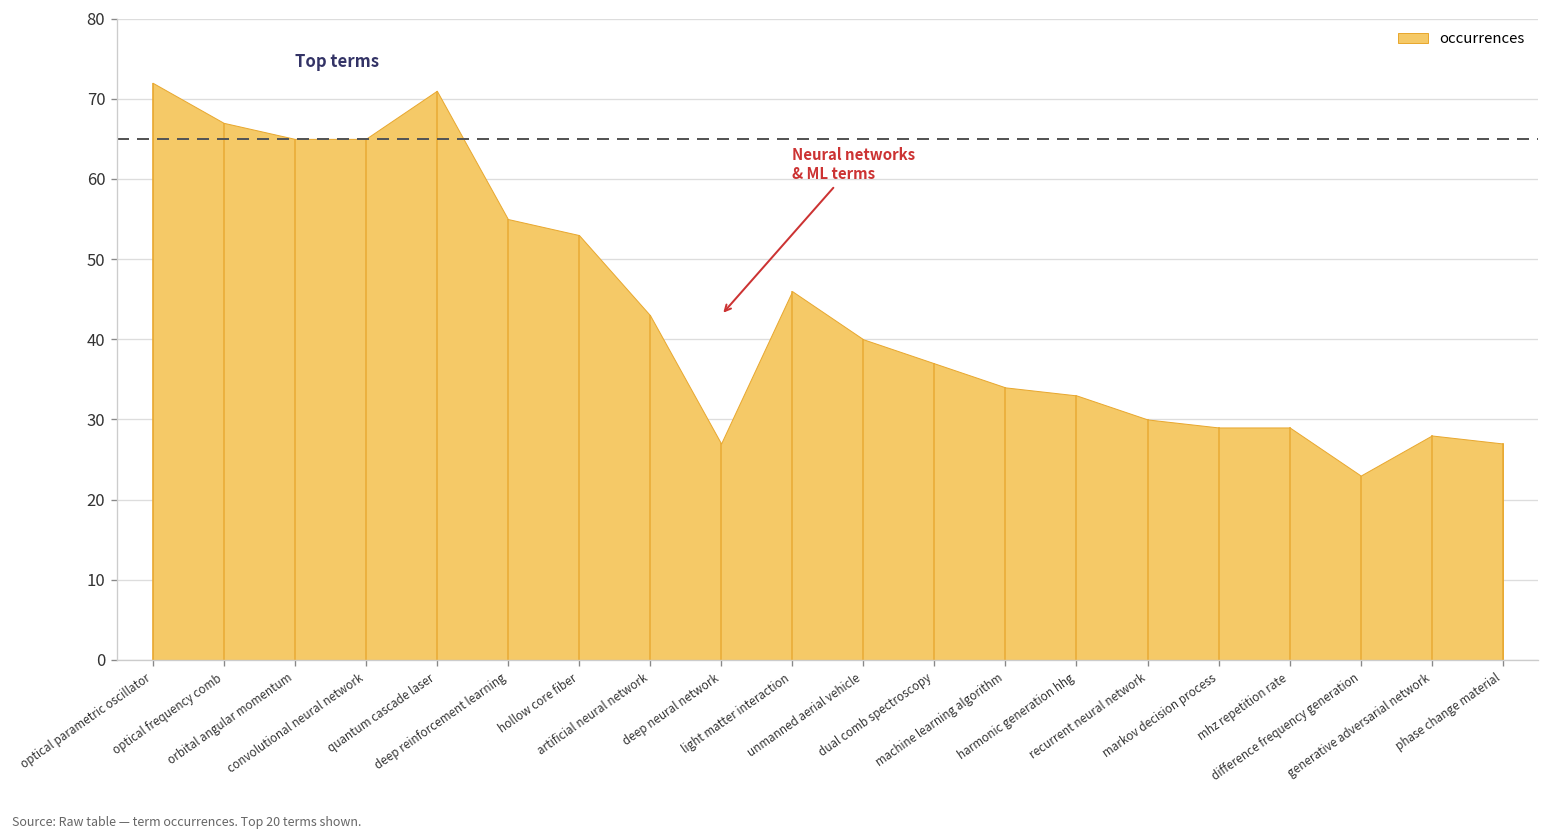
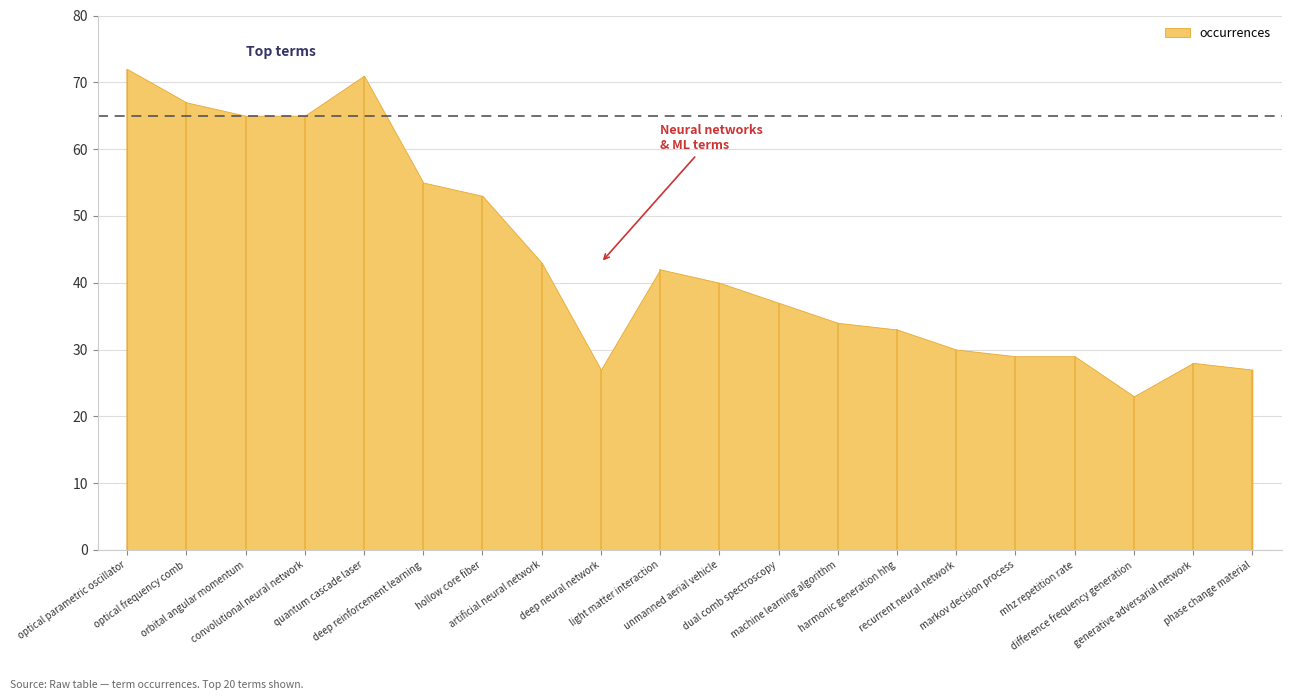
light matter interaction: 46 -> 42
